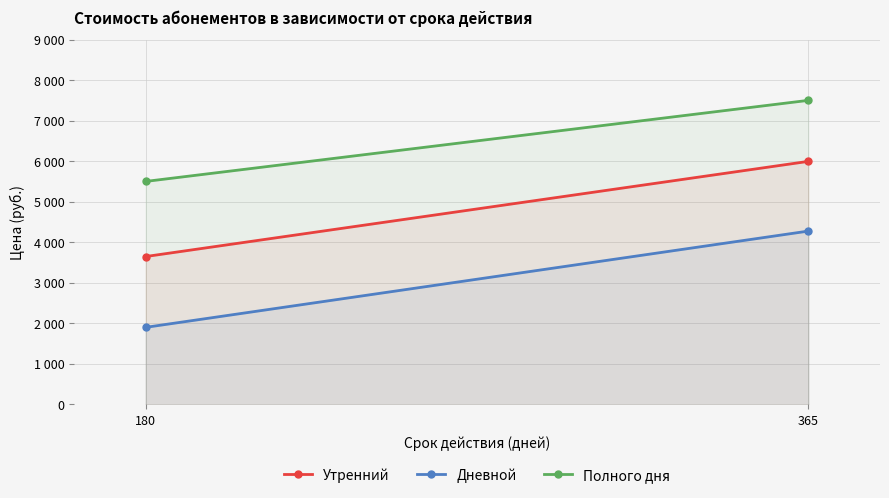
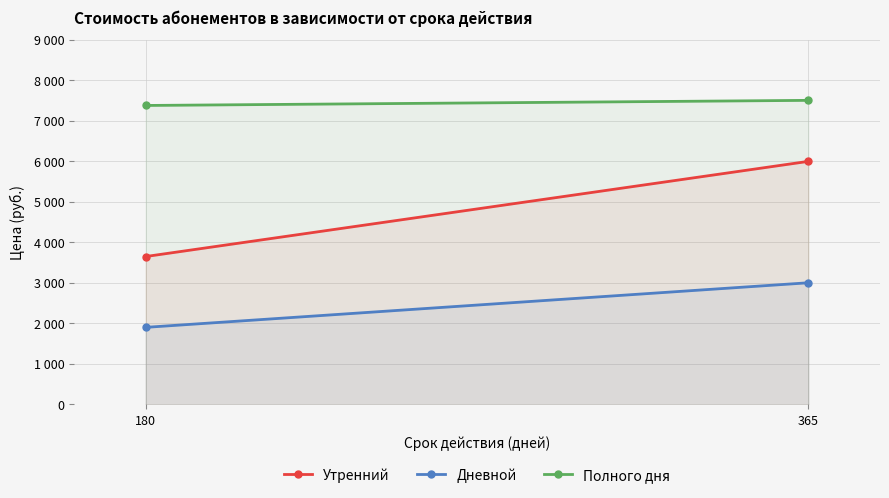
Полного дня, 180: 5500 -> 7400
Дневной, 365: 4300 -> 3000
